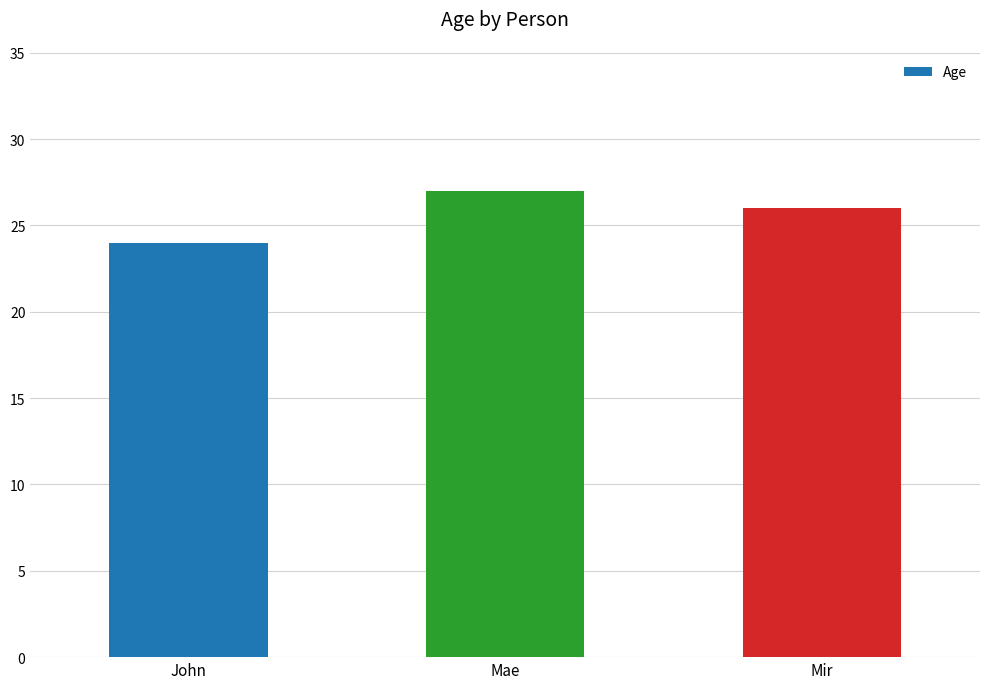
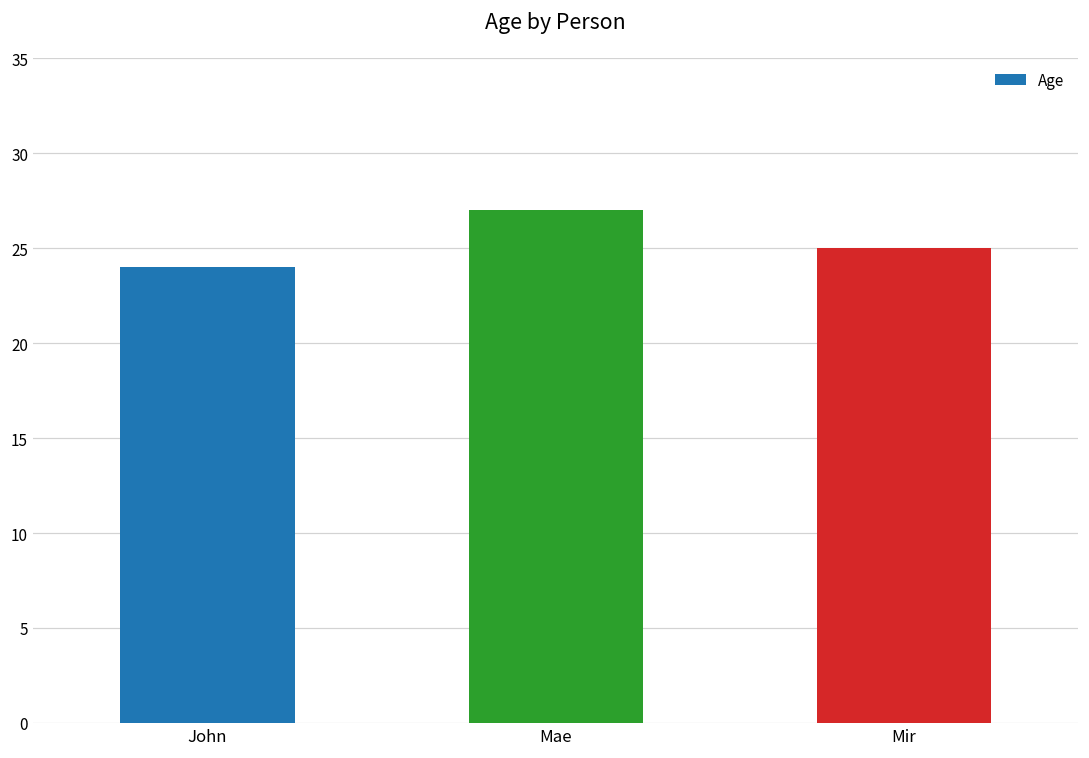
Mir: 26 -> 25
